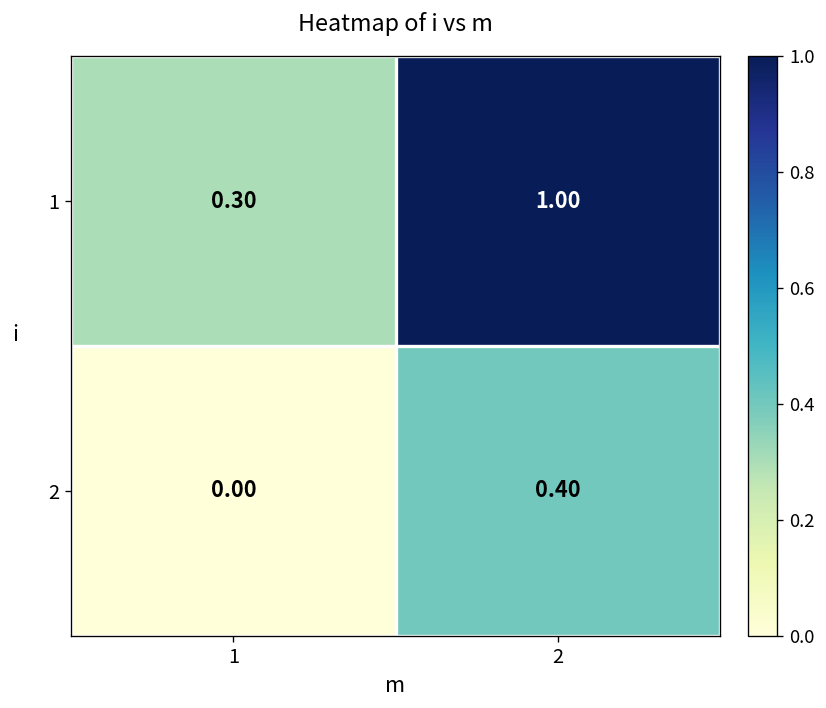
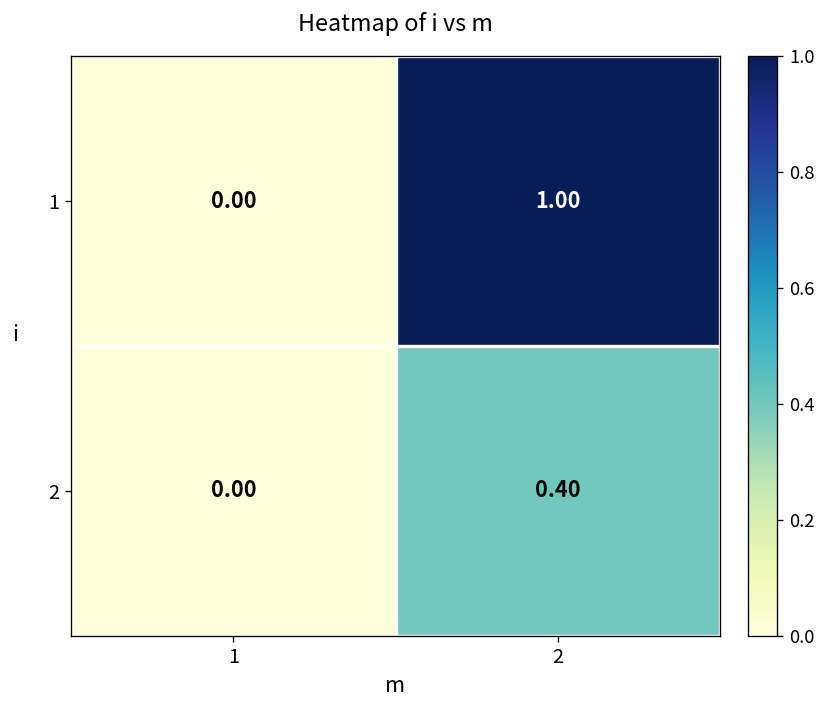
1, 1: 0.30 -> 0.00
